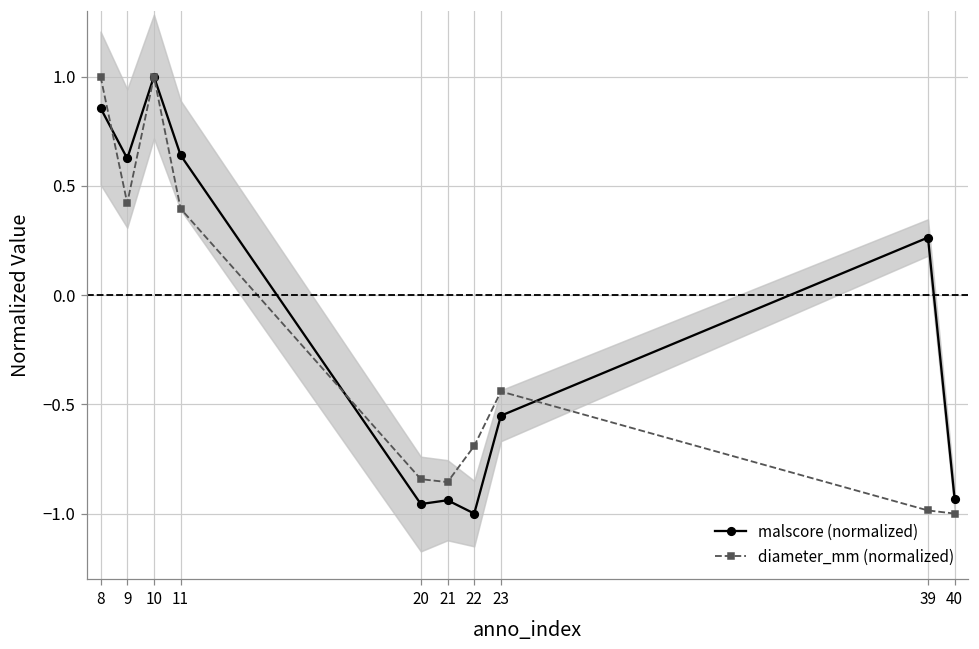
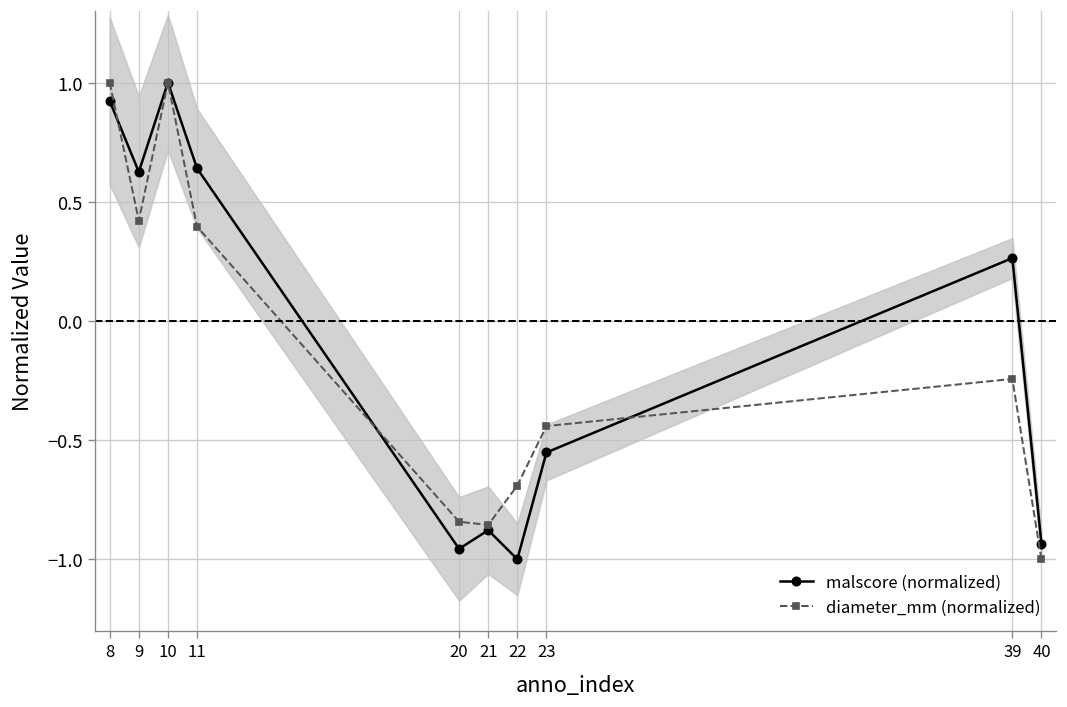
malscore (normalized), 8: 0.86 -> 0.92
malscore (normalized), 21: -0.94 -> -0.88
diameter_mm (normalized), 39: -0.99 -> -0.24
